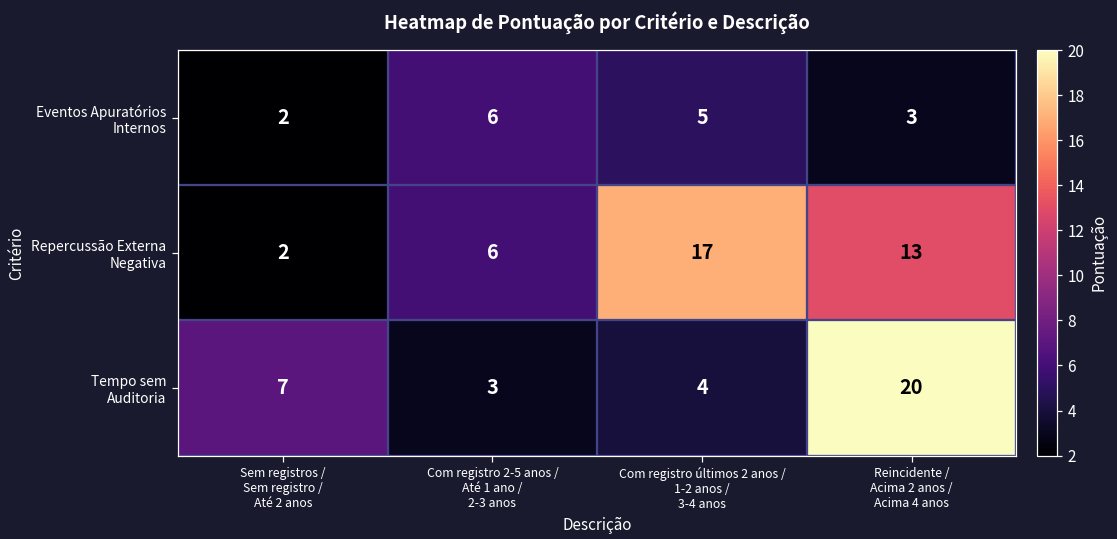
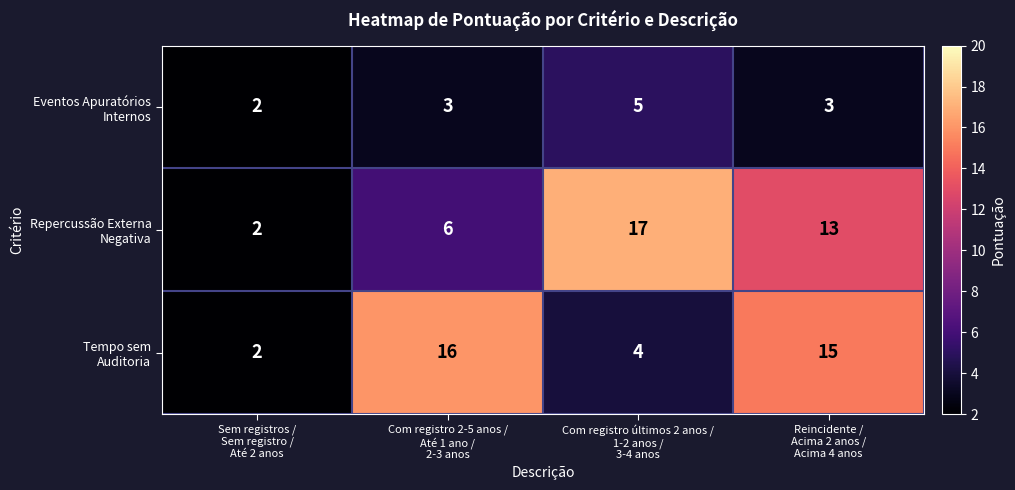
Eventos Apuratórios Internos, Com registro 2-5 anos / Até 1 ano / 2-3 anos: 6 -> 3
Tempo sem Auditoria, Sem registros / Sem registro / Até 2 anos: 7 -> 2
Tempo sem Auditoria, Com registro 2-5 anos / Até 1 ano / 2-3 anos: 3 -> 16
Tempo sem Auditoria, Reincidente / Acima 2 anos / Acima 4 anos: 20 -> 15
